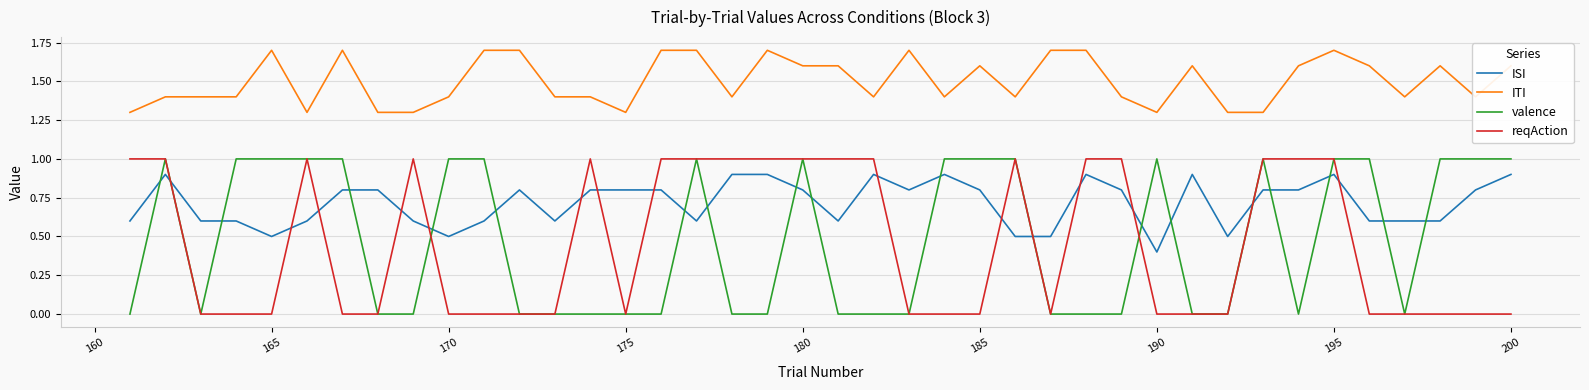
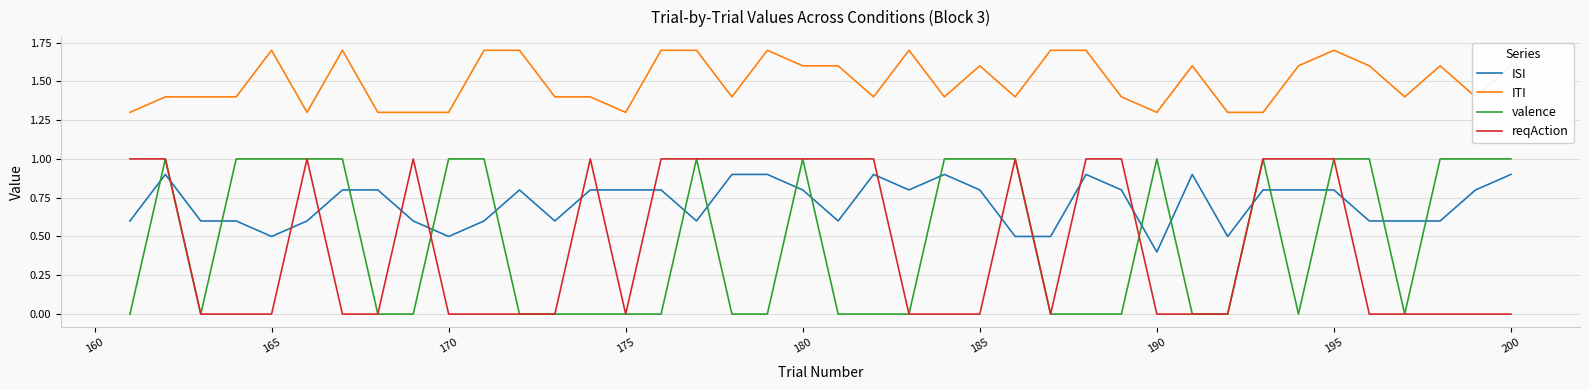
ITI, 170: 1.4 -> 1.3
ISI, 195: 0.9 -> 0.8
